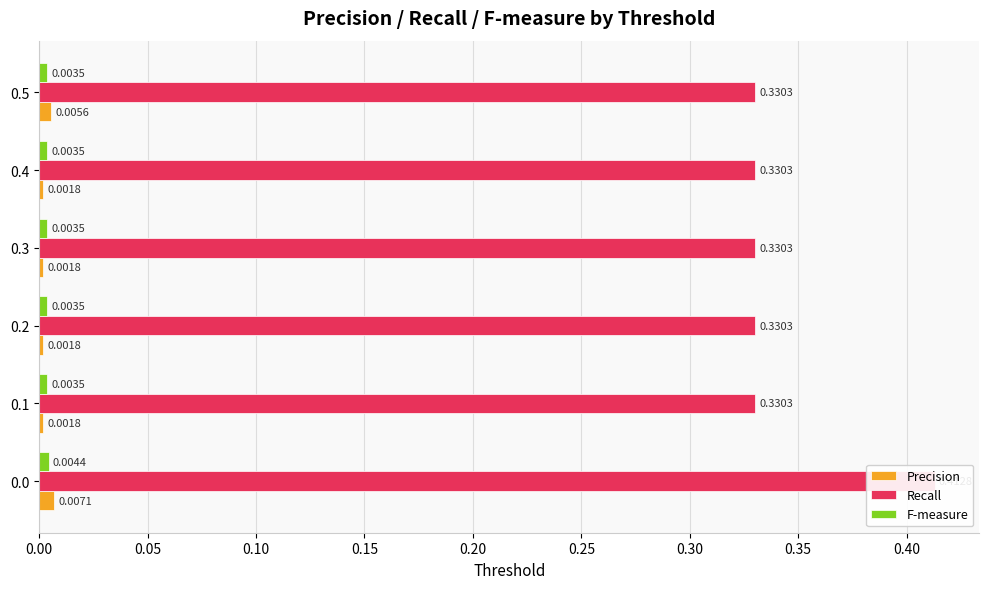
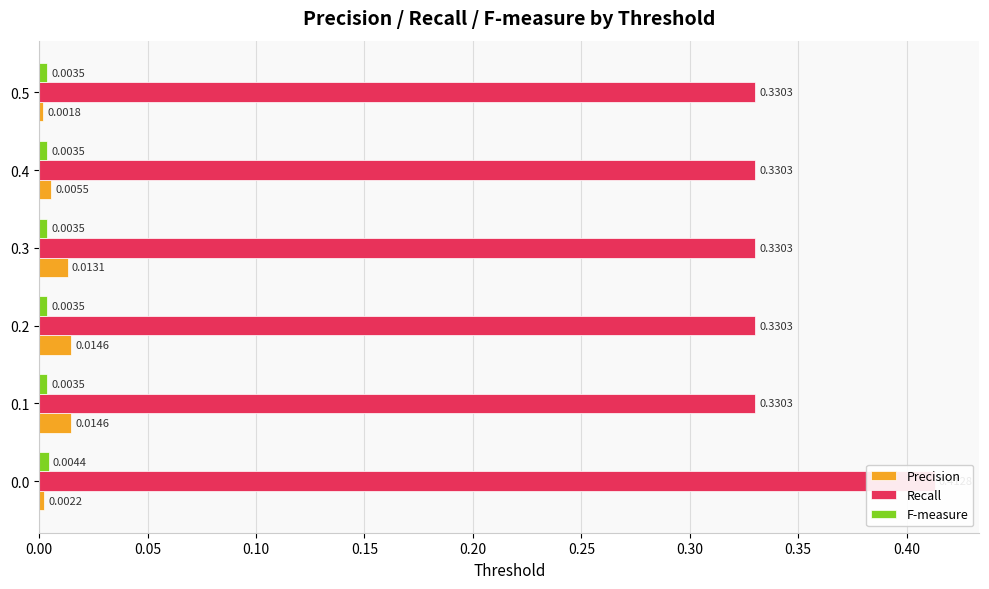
Precision, 0.5: 0.0056 -> 0.0018
Precision, 0.4: 0.0018 -> 0.0055
Precision, 0.3: 0.0018 -> 0.0131
Precision, 0.2: 0.0018 -> 0.0146
Precision, 0.1: 0.0018 -> 0.0146
Precision, 0.0: 0.0071 -> 0.0022
